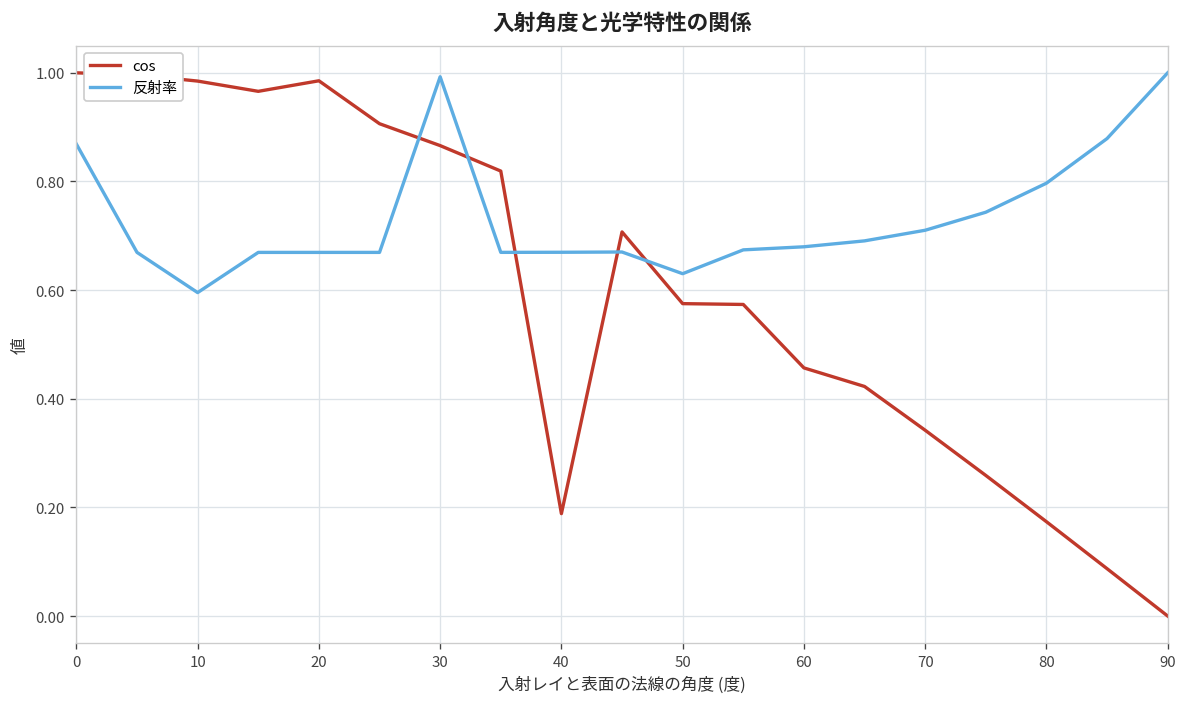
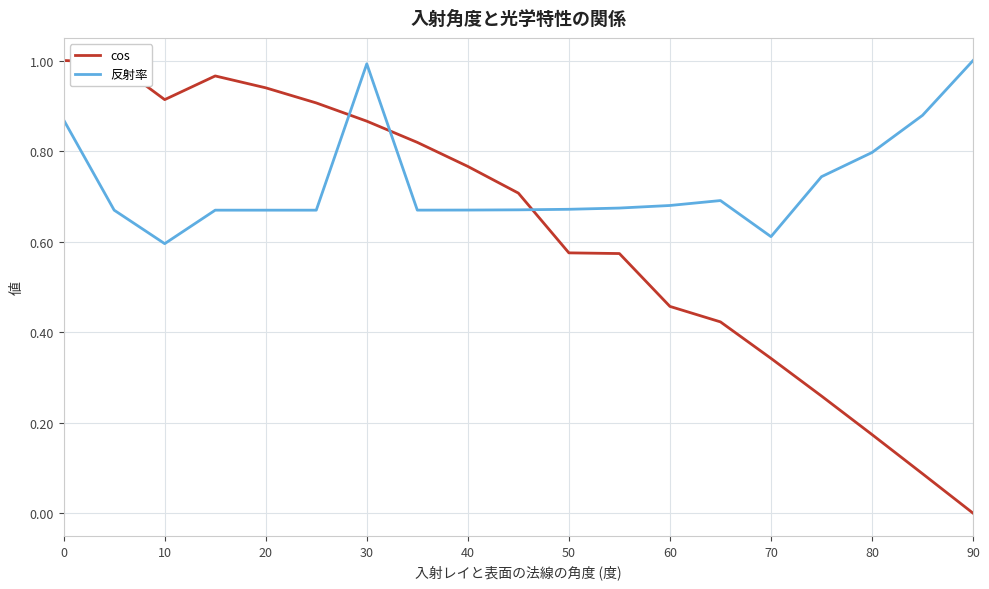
cos, 10: 0.98 -> 0.91
cos, 20: 0.99 -> 0.94
cos, 40: 0.19 -> 0.77
反射率, 50: 0.63 -> 0.67
反射率, 70: 0.71 -> 0.61
